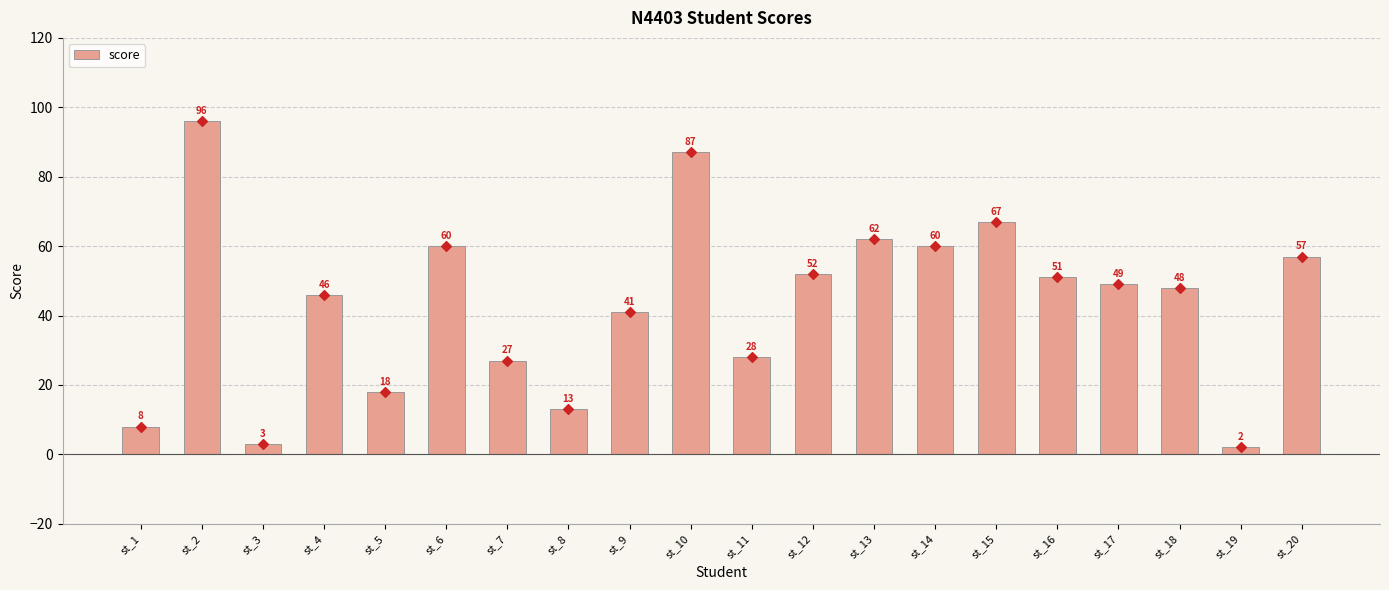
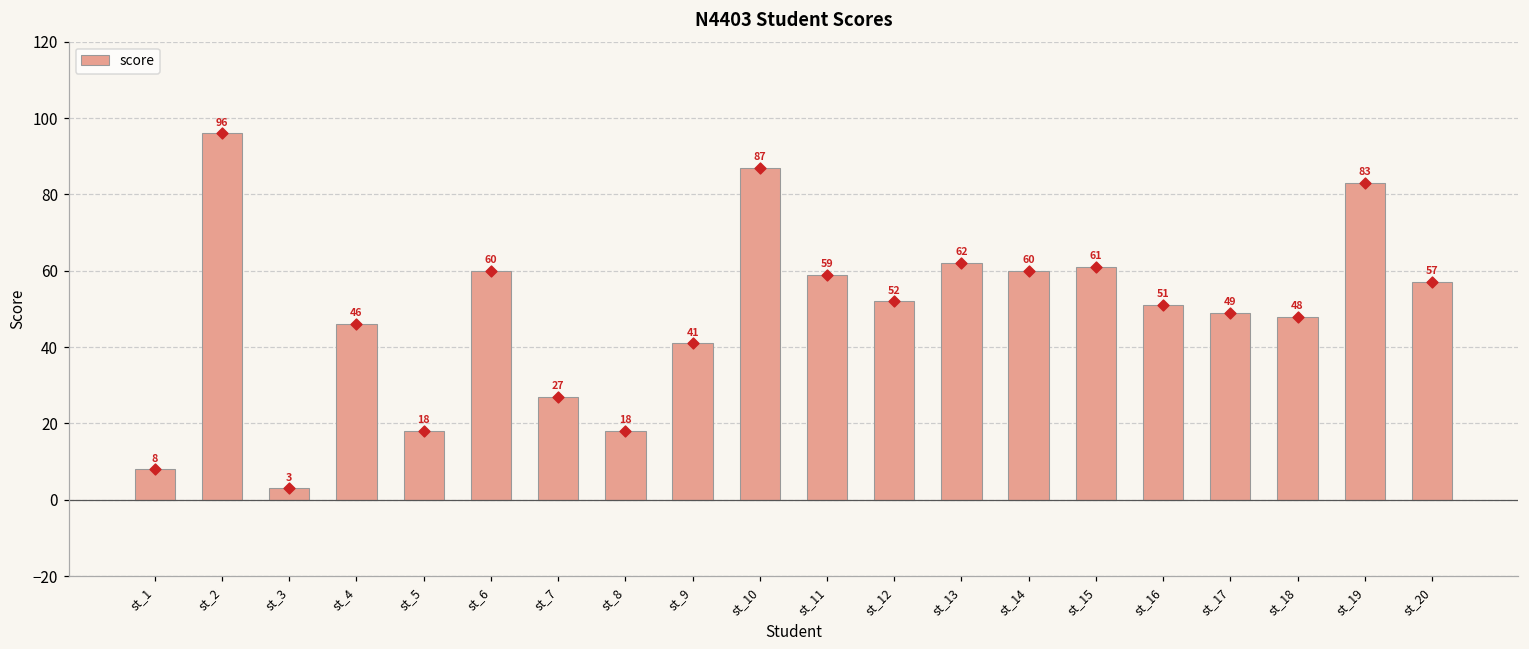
st_8: 13 -> 18
st_11: 28 -> 59
st_15: 67 -> 61
st_19: 2 -> 83
